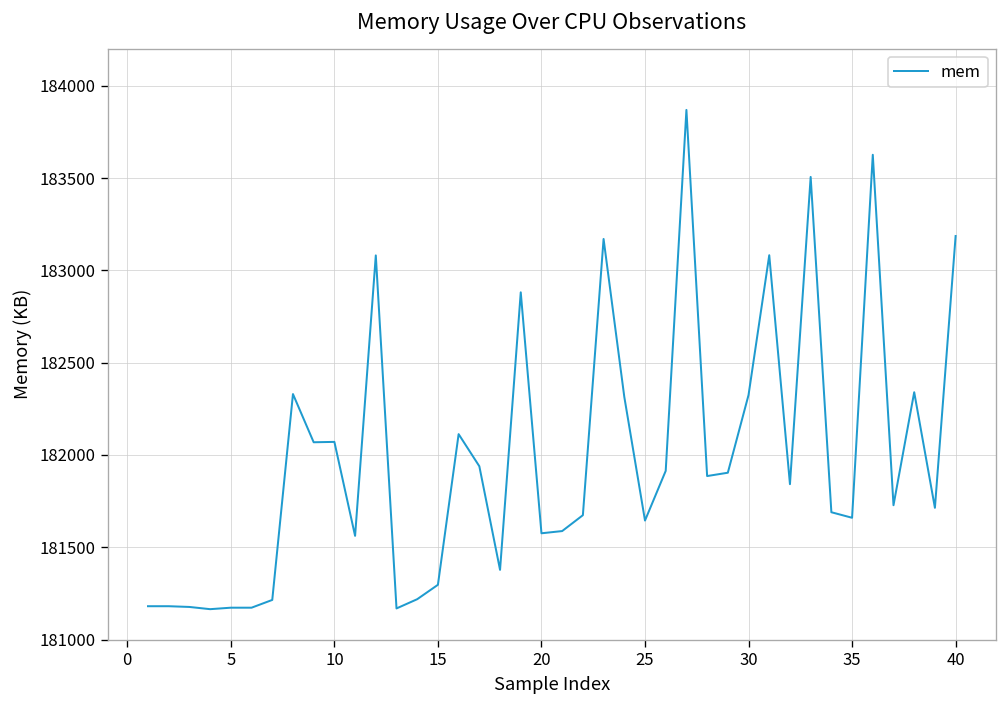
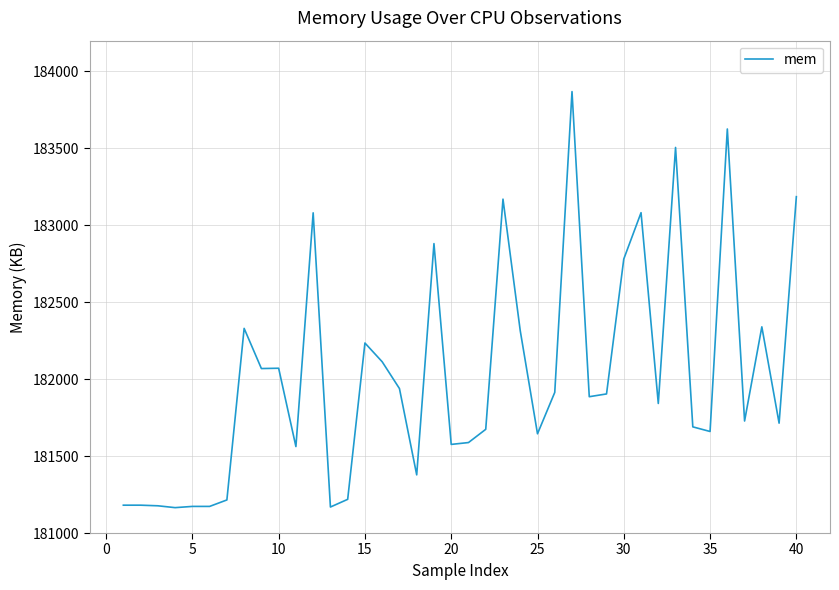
15: 181300 -> 182240
30: 182330 -> 182780
